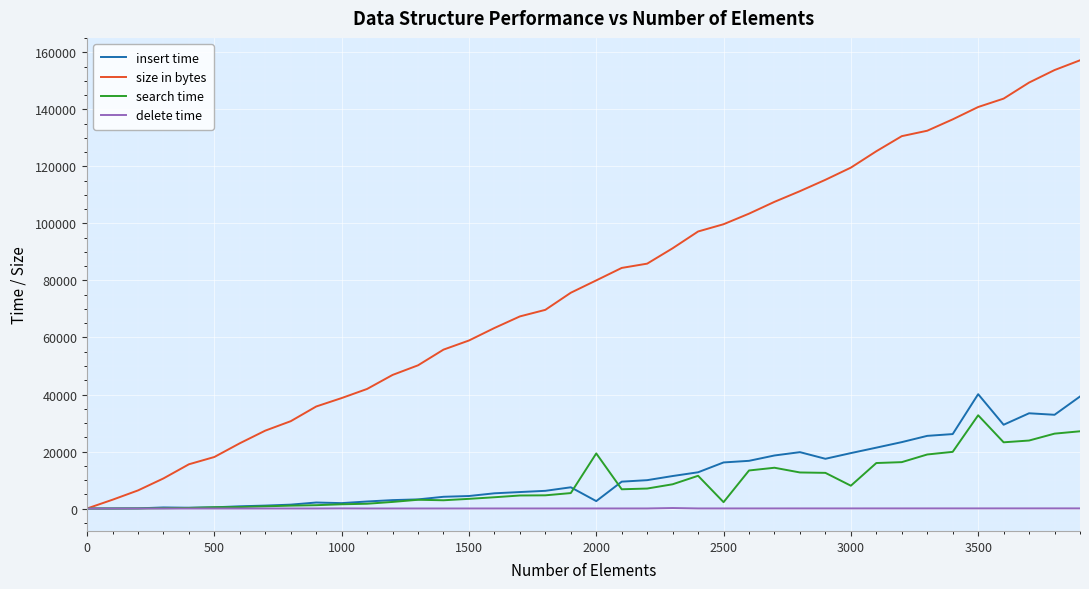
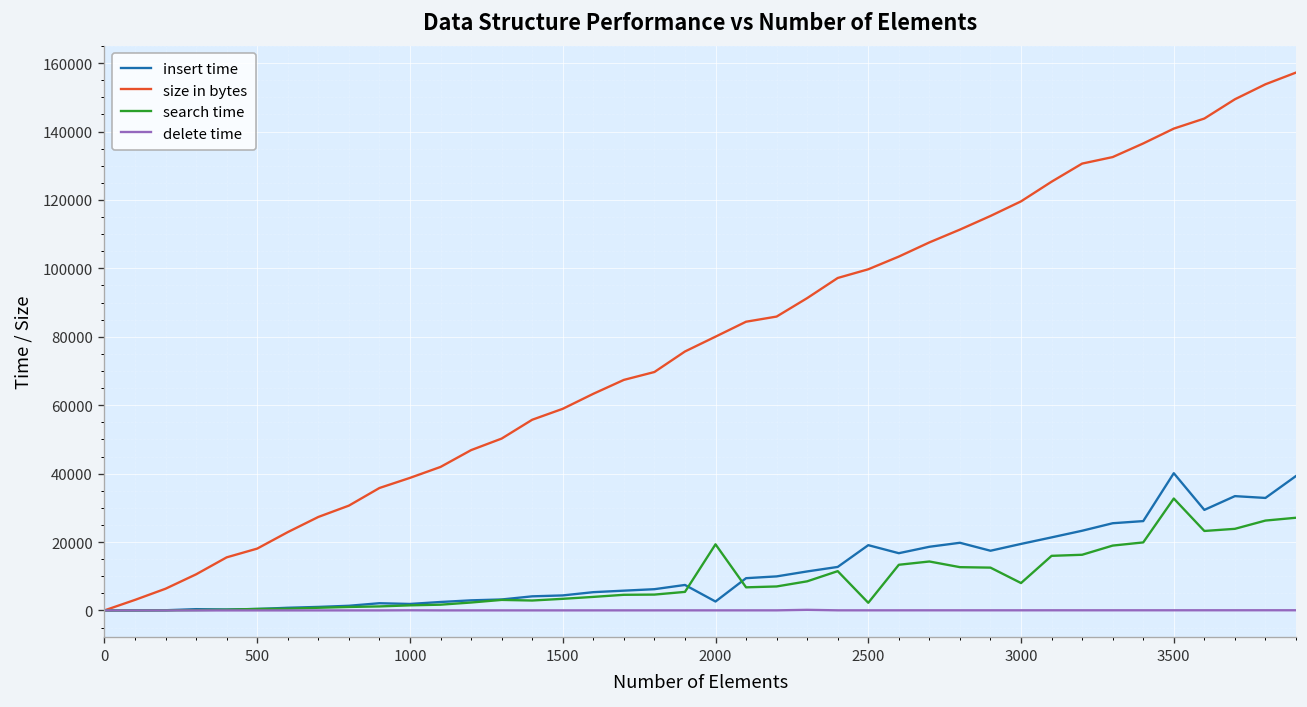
insert time, 2500: 16000 -> 19000
